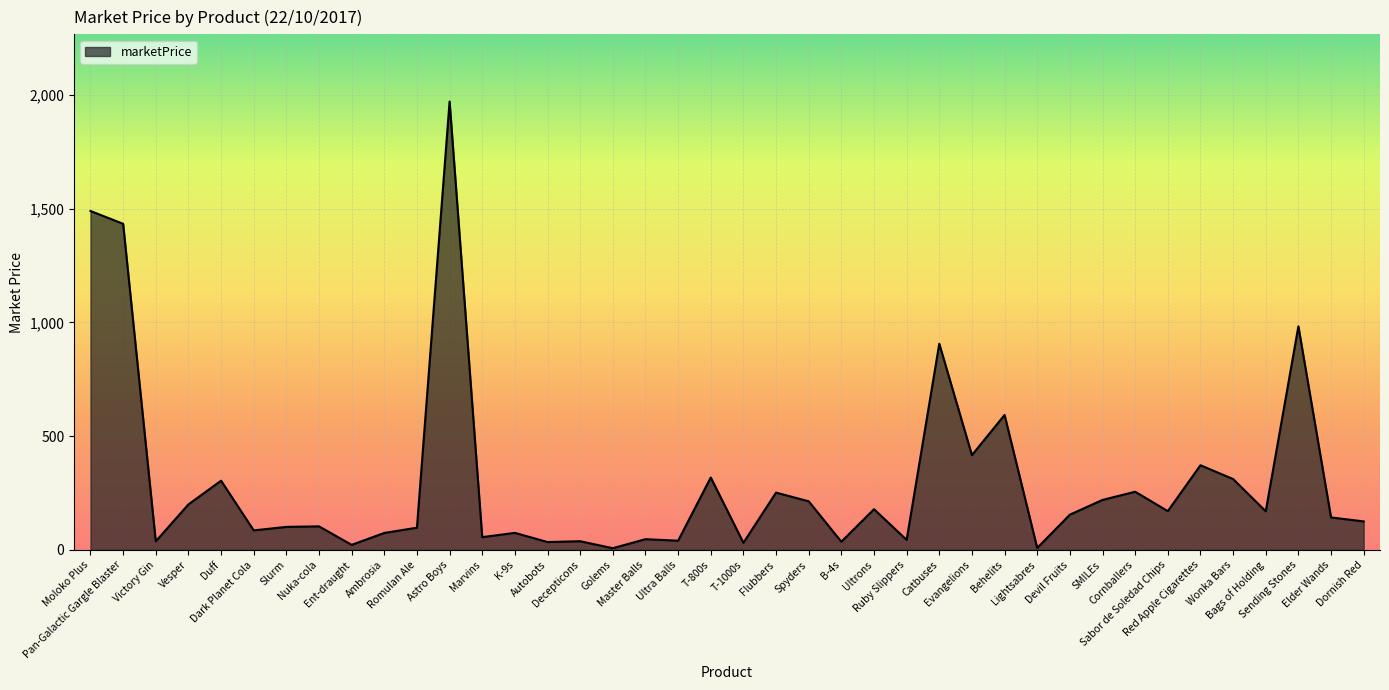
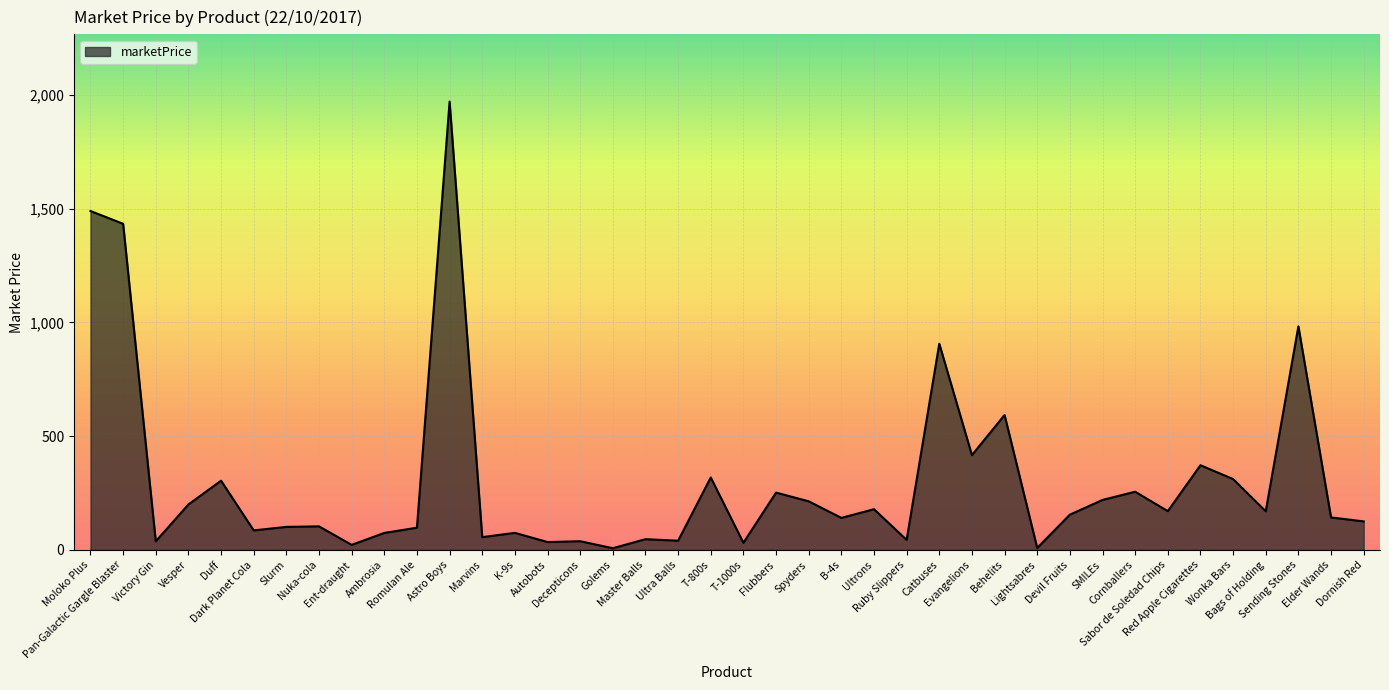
B-4s: 40 -> 140
